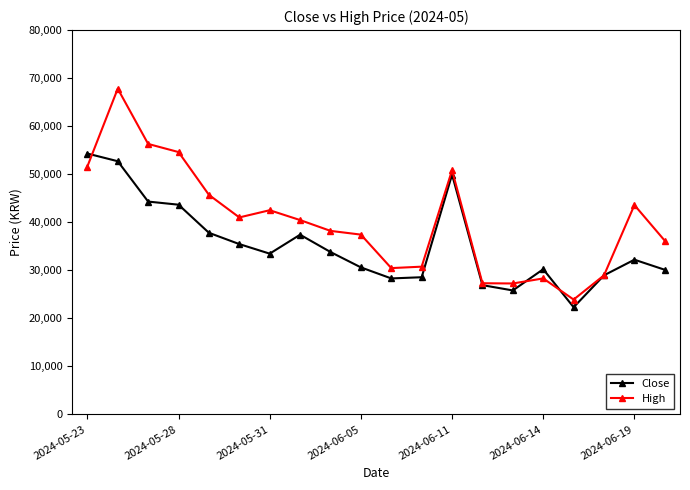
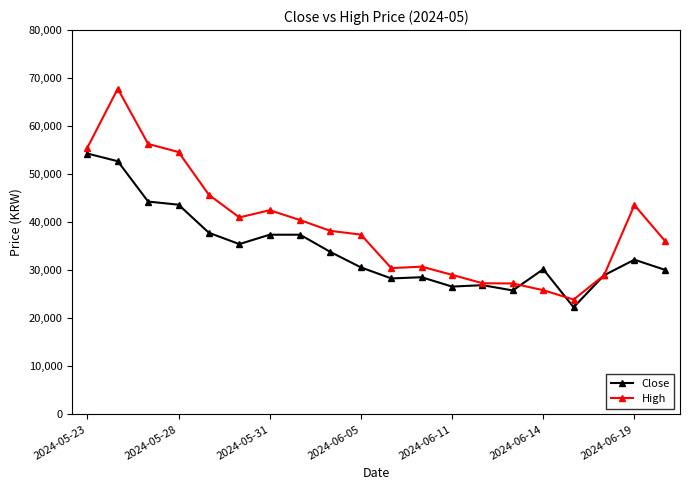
High, 2024-05-23: 52,000 -> 56,000
Close, 2024-05-31: 33,000 -> 37,000
Close, 2024-06-11: 50,000 -> 27,000
High, 2024-06-11: 51,000 -> 29,000
High, 2024-06-14: 28,000 -> 26,000
